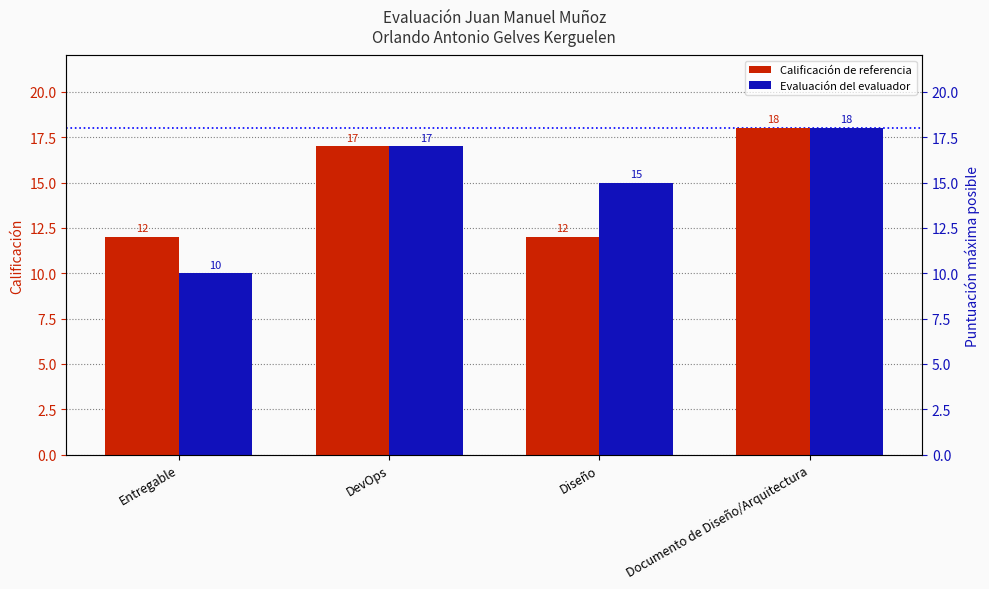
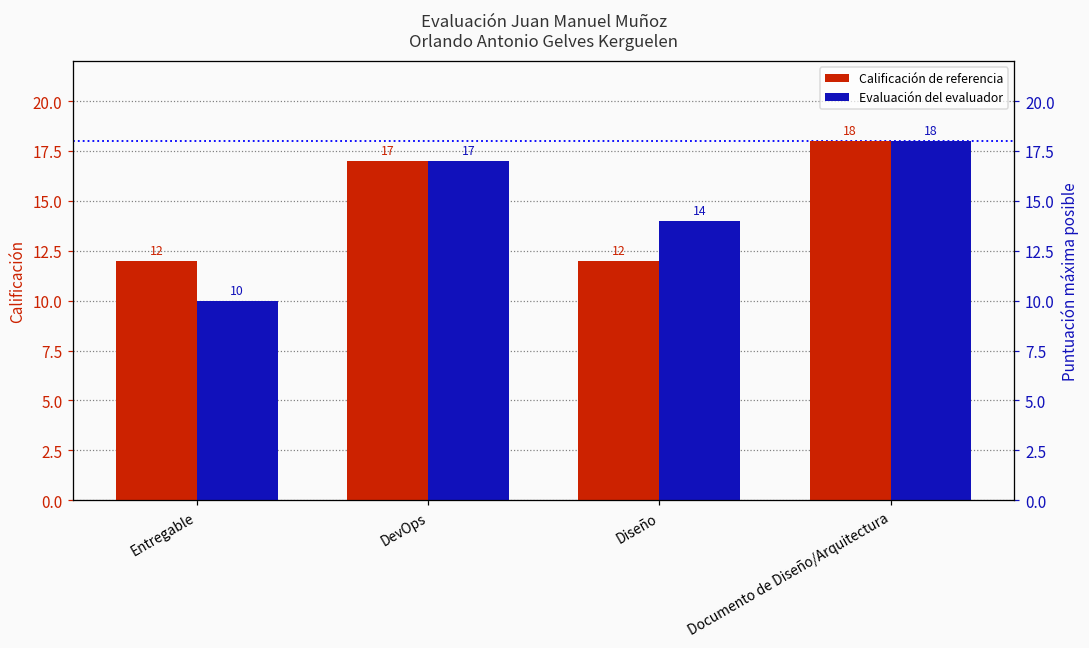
Evaluación del evaluador, Diseño: 15 -> 14
